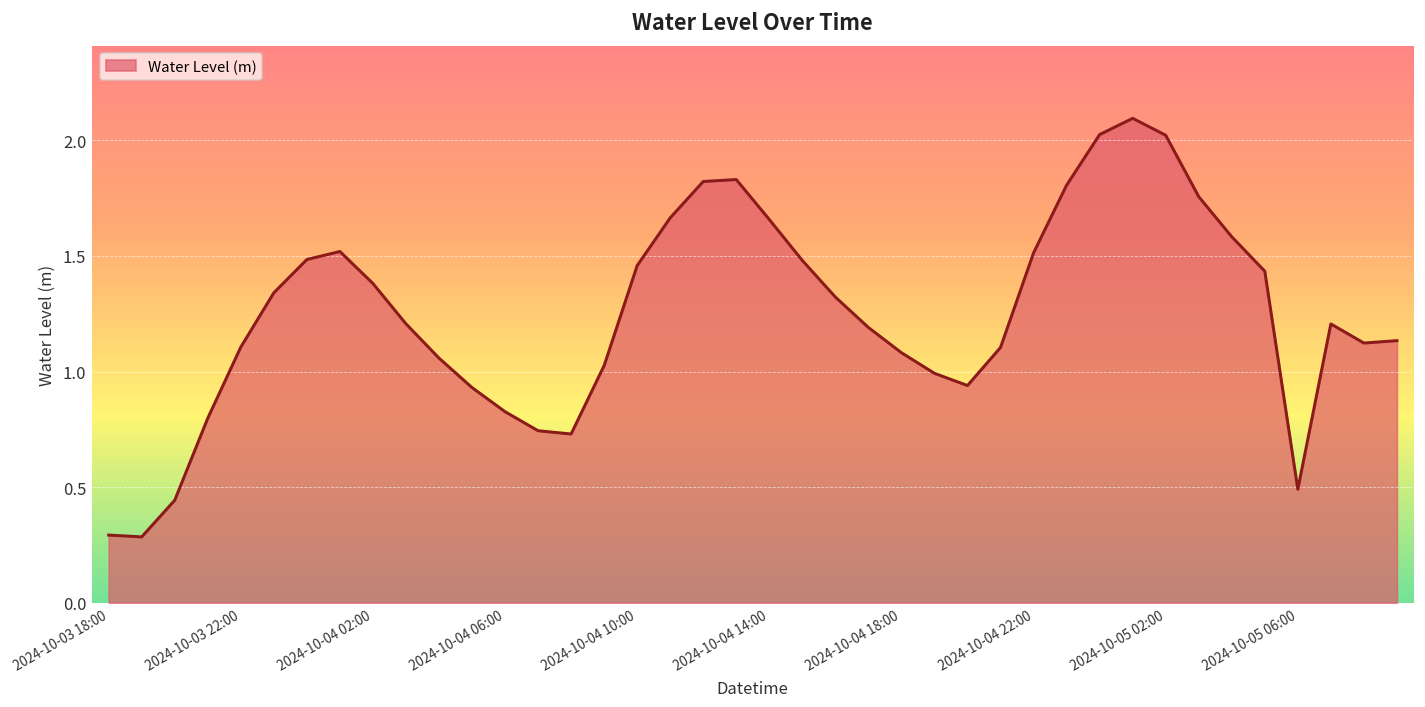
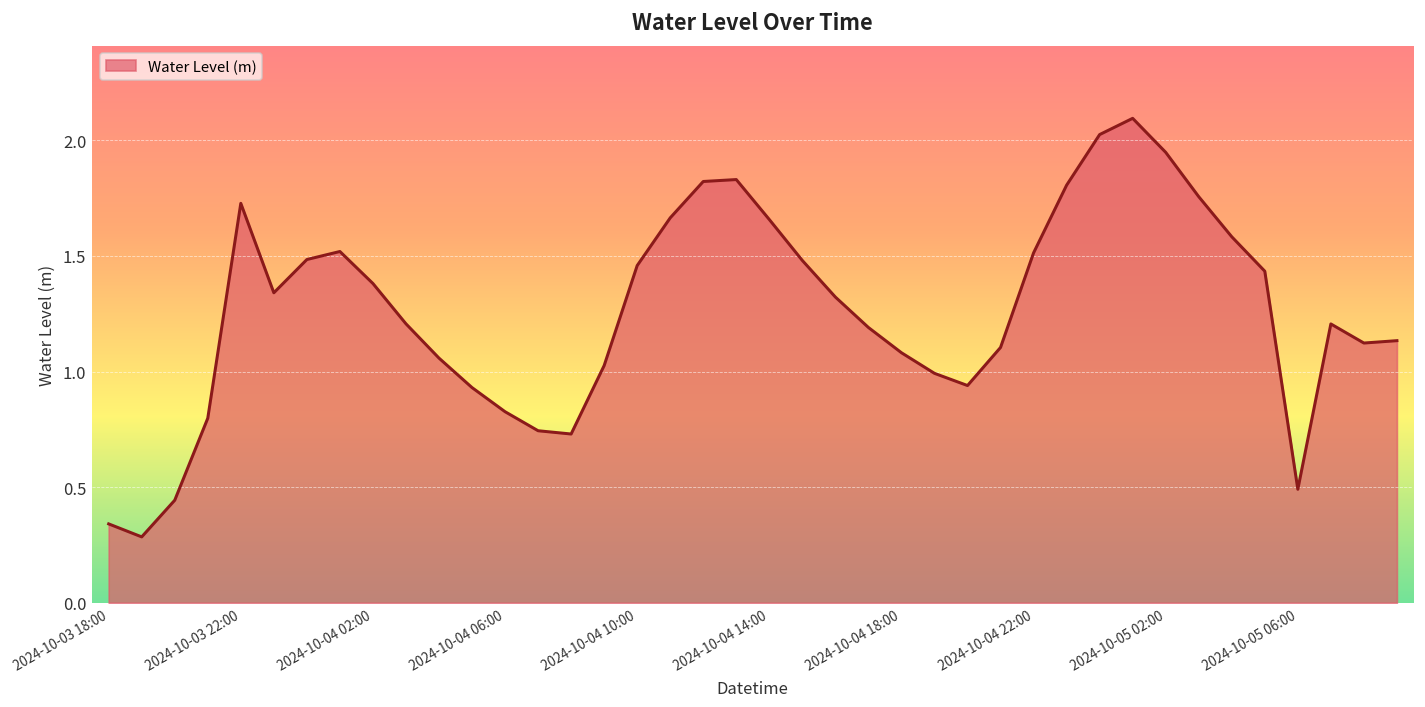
2024-10-03 18:00: 0.29 -> 0.34
2024-10-03 22:00: 1.11 -> 1.73
2024-10-05 02:00: 2.02 -> 1.95
